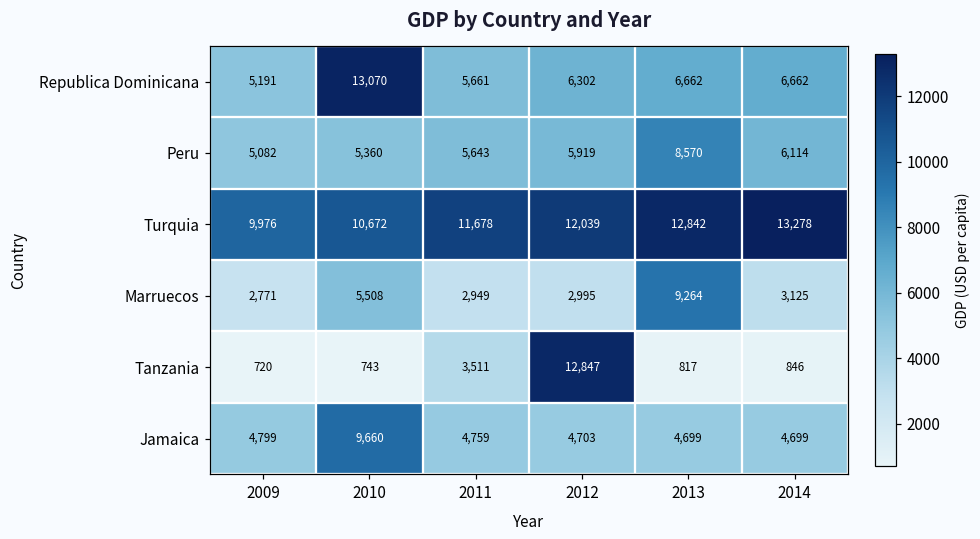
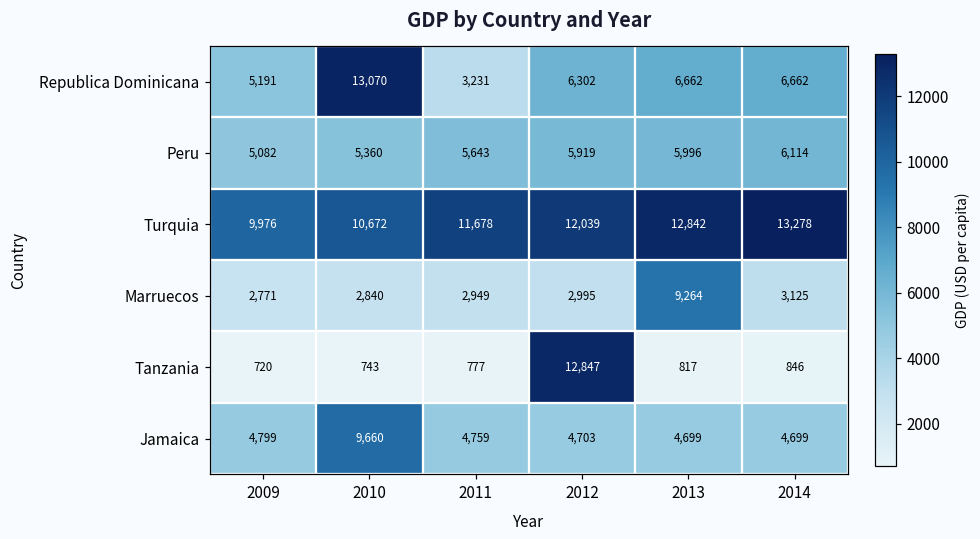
Republica Dominicana, 2011: 5,661 -> 3,231
Peru, 2013: 8,570 -> 5,996
Marruecos, 2010: 5,508 -> 2,840
Tanzania, 2011: 3,511 -> 777
